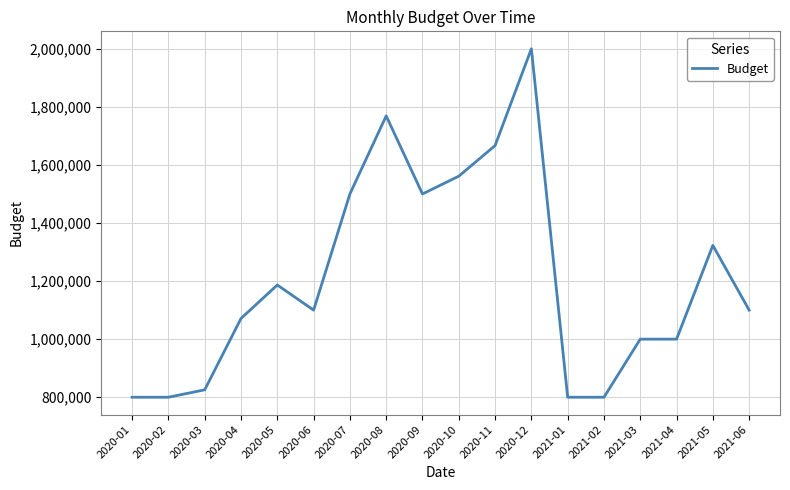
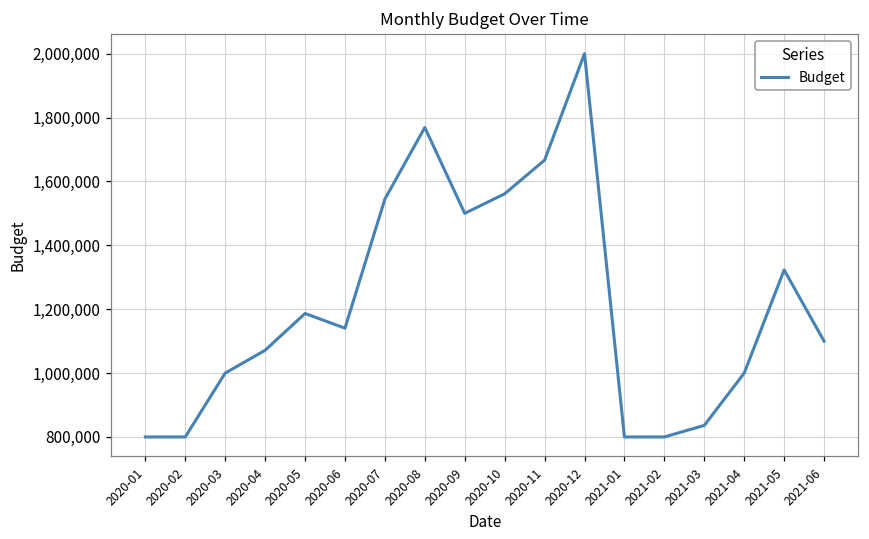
2020-03: 830,000 -> 1,000,000
2020-06: 1,100,000 -> 1,140,000
2020-07: 1,500,000 -> 1,540,000
2021-03: 1,000,000 -> 840,000
